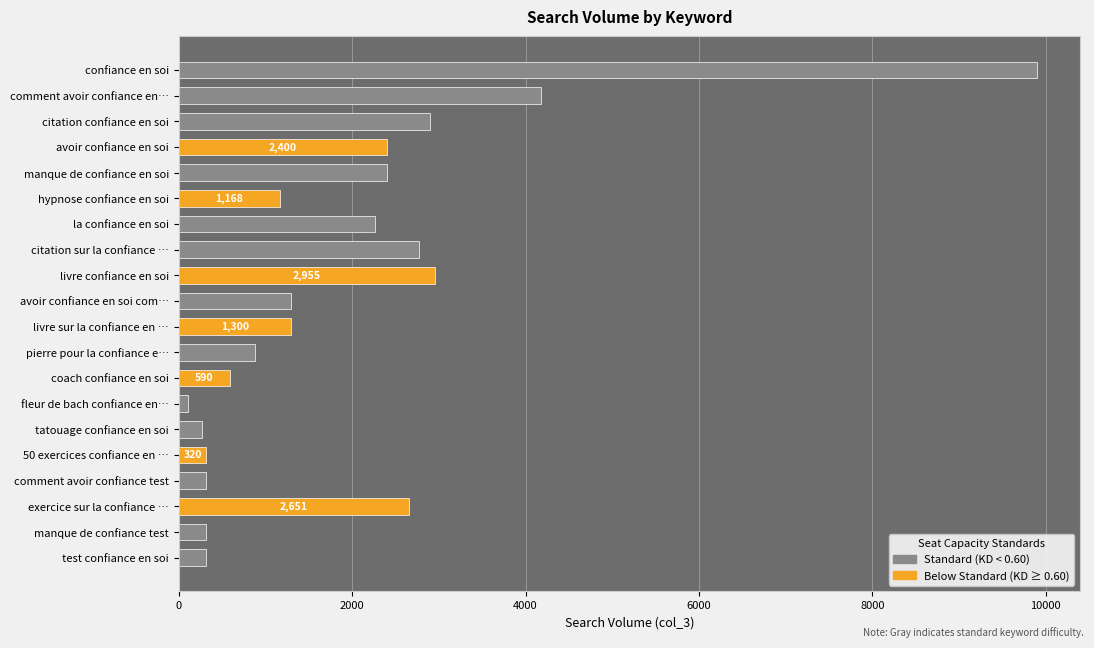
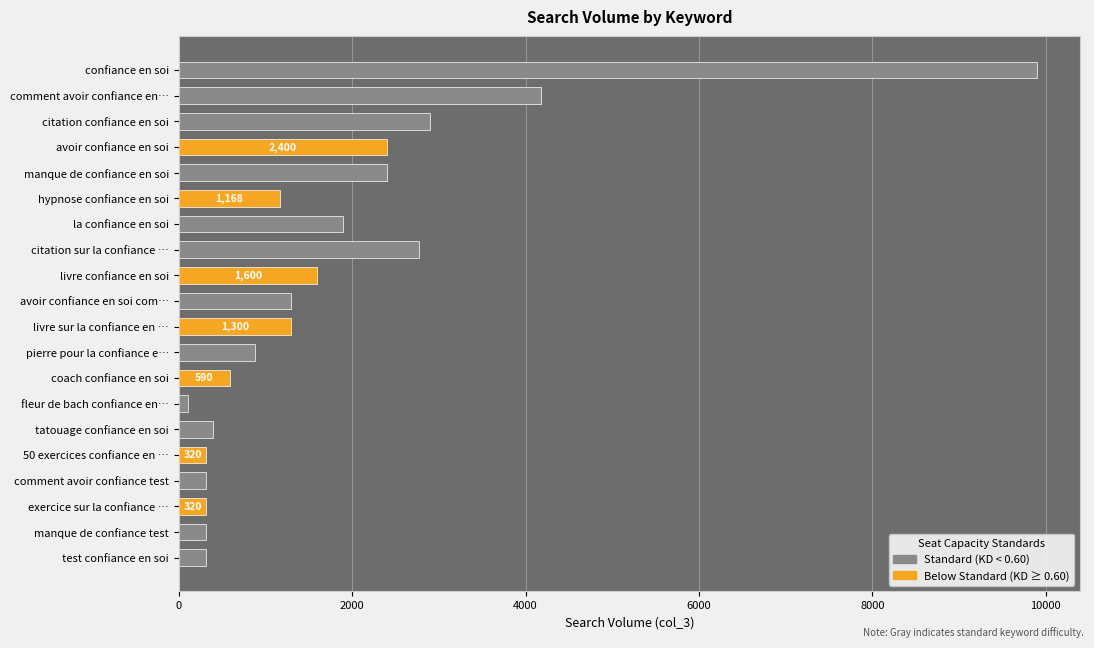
la confiance en soi: 2300 -> 1900
livre confiance en soi: 2,955 -> 1,600
tatouage confiance en soi: 300 -> 400
exercice sur la confiance …: 2,651 -> 320
